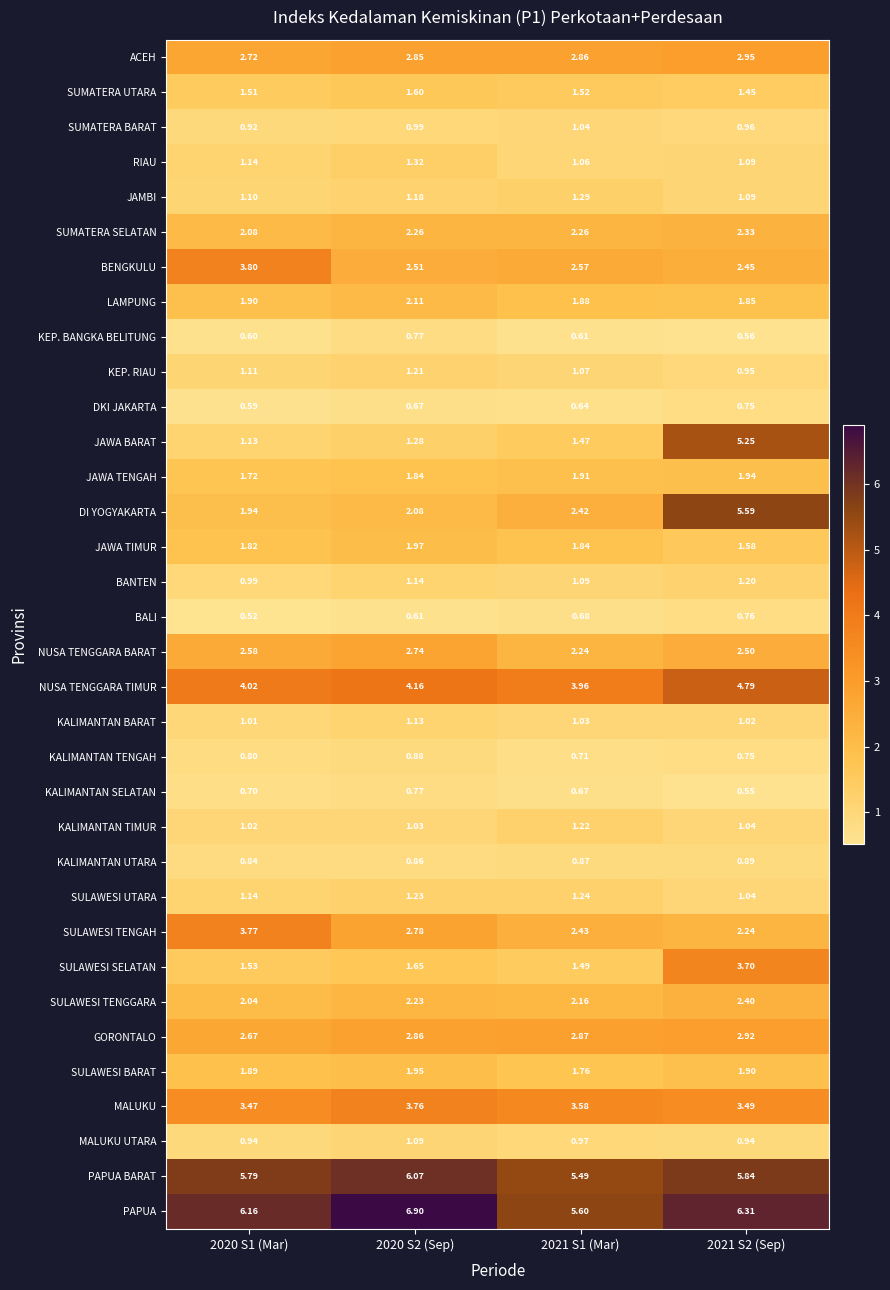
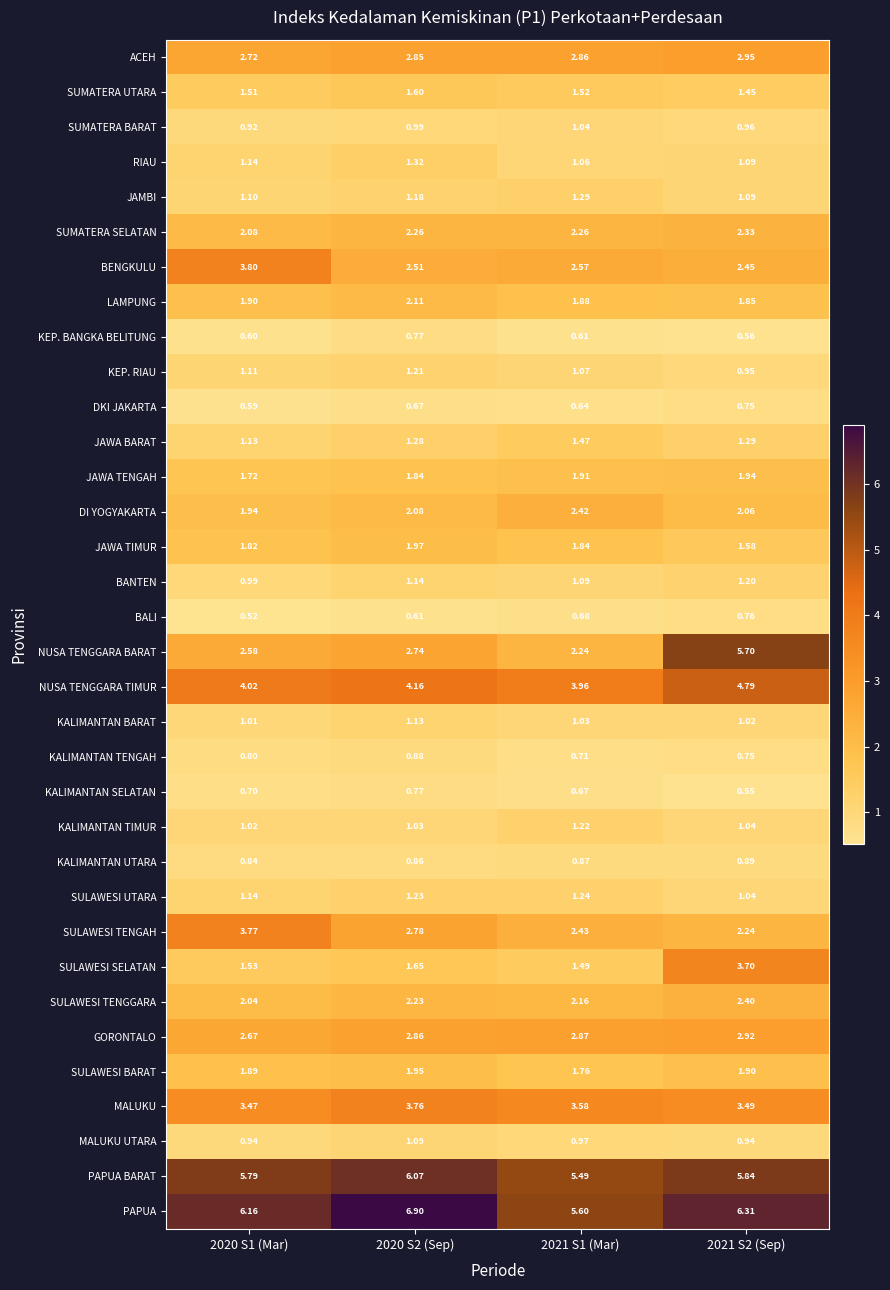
JAWA BARAT, 2021 S2 (Sep): 5.25 -> 1.29
DI YOGYAKARTA, 2021 S2 (Sep): 5.59 -> 2.06
NUSA TENGGARA BARAT, 2021 S2 (Sep): 2.50 -> 5.70
